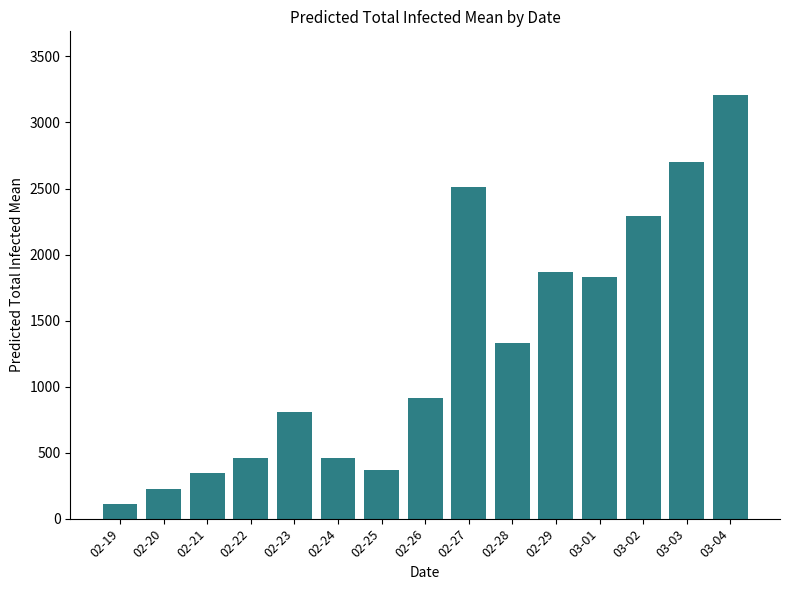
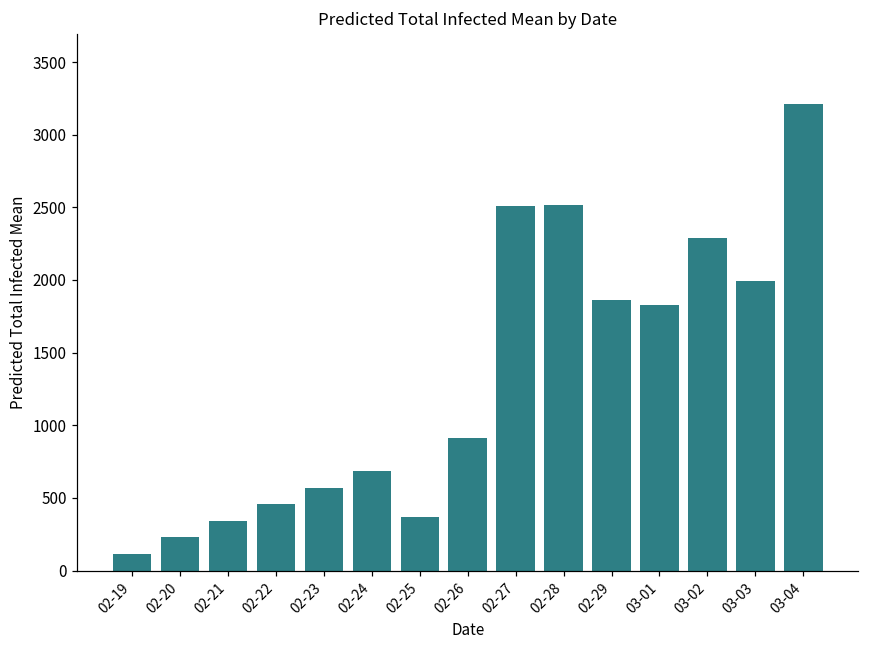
02-23: 810 -> 570
02-24: 460 -> 680
02-28: 1330 -> 2520
03-03: 2700 -> 2000
